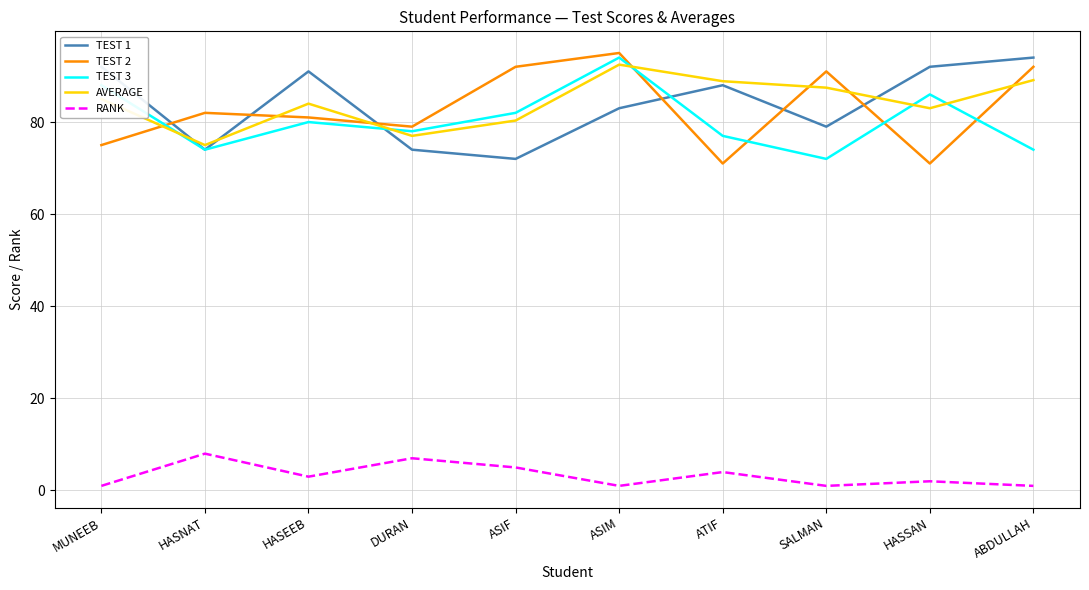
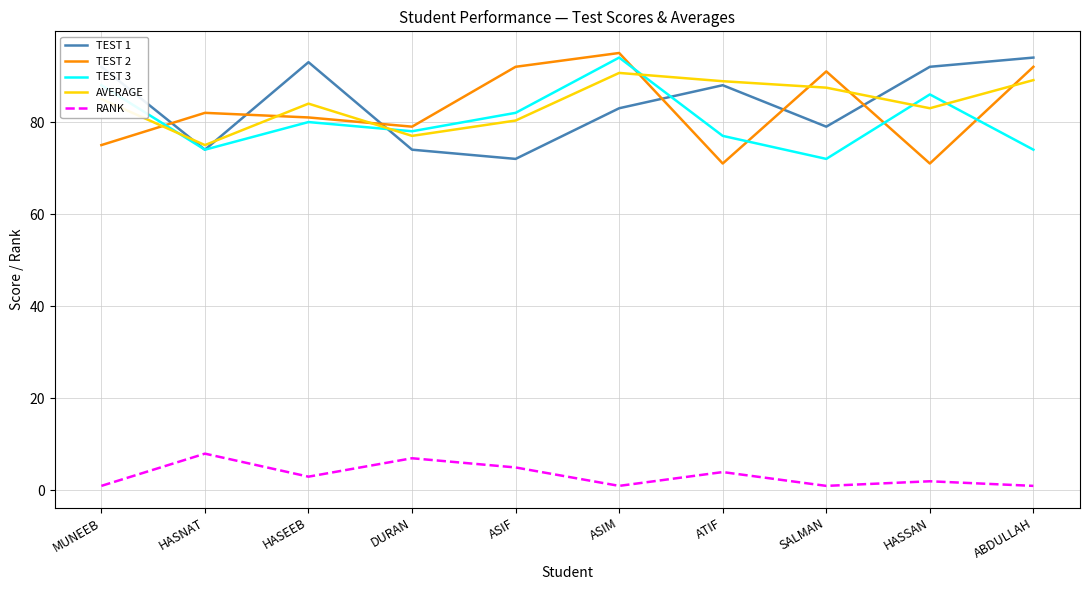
TEST 1, HASEEB: 91 -> 93
AVERAGE, ASIM: 92 -> 91
